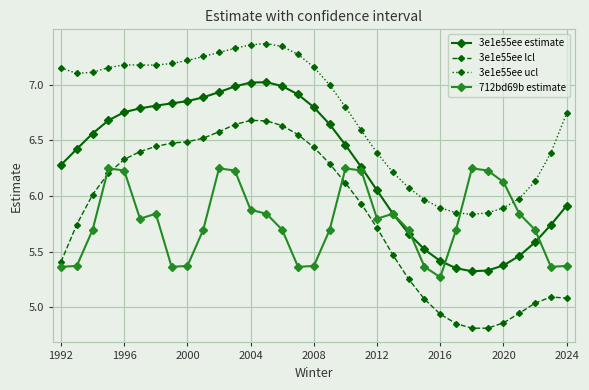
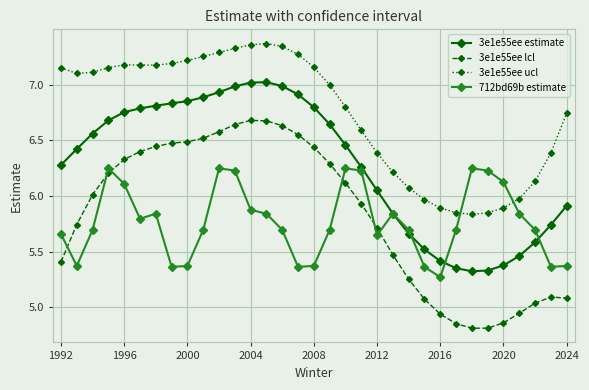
712bd69b estimate, 1992: 5.37 -> 5.66
712bd69b estimate, 1996: 6.23 -> 6.11
712bd69b estimate, 2012: 5.80 -> 5.65
